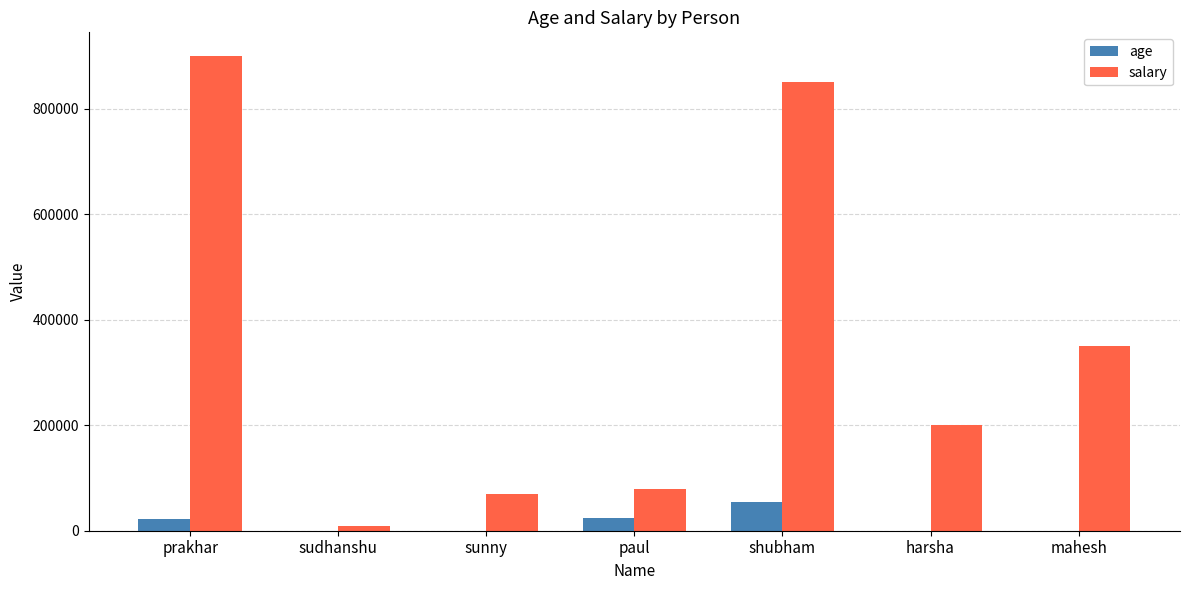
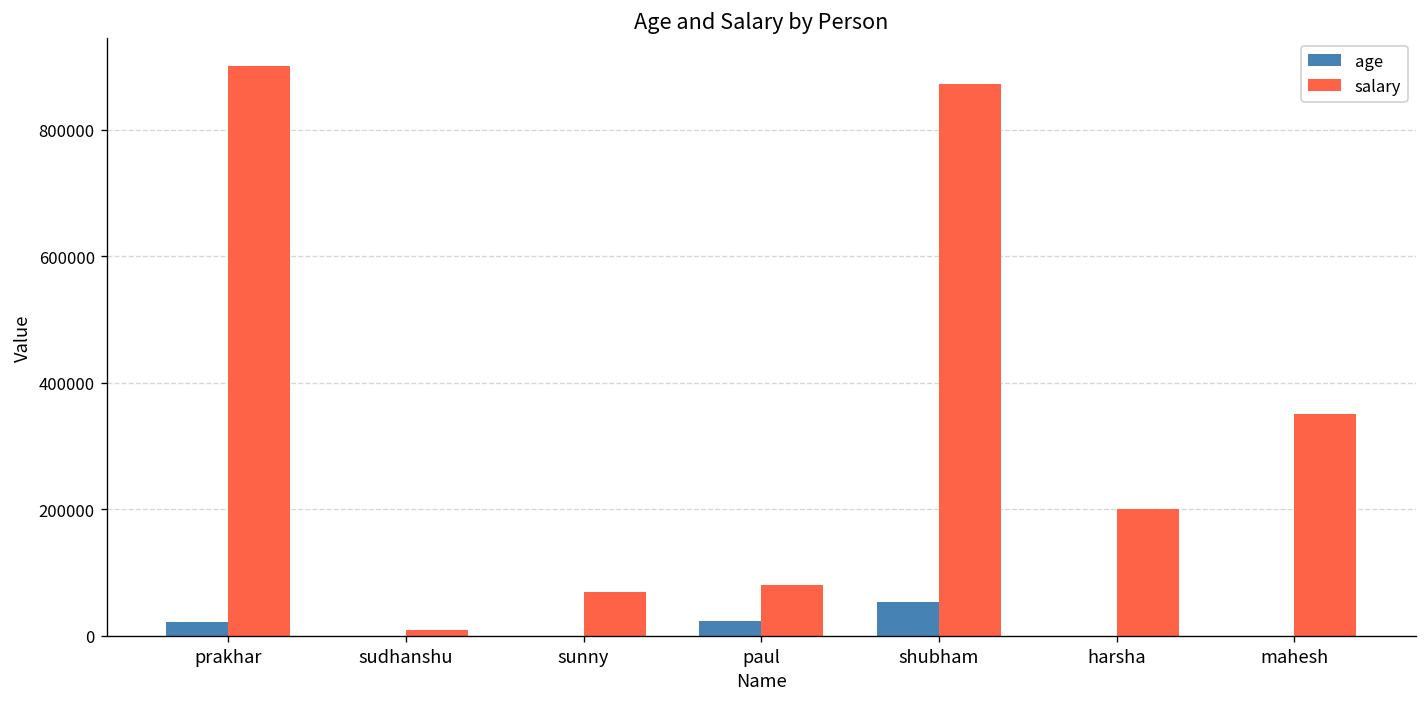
salary, shubham: 850000 -> 870000
